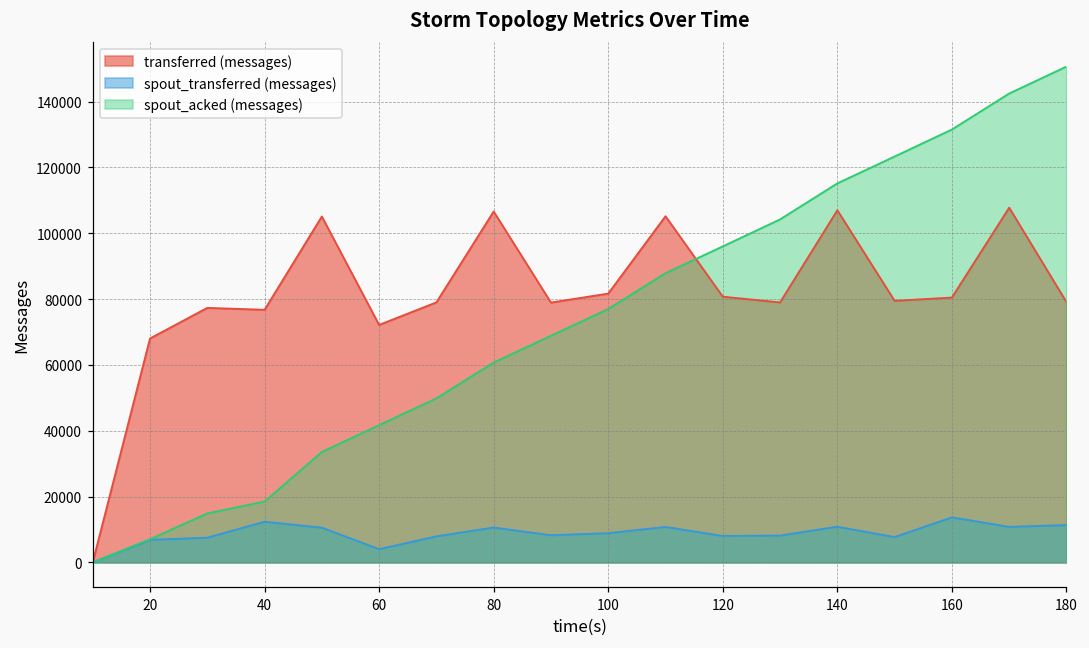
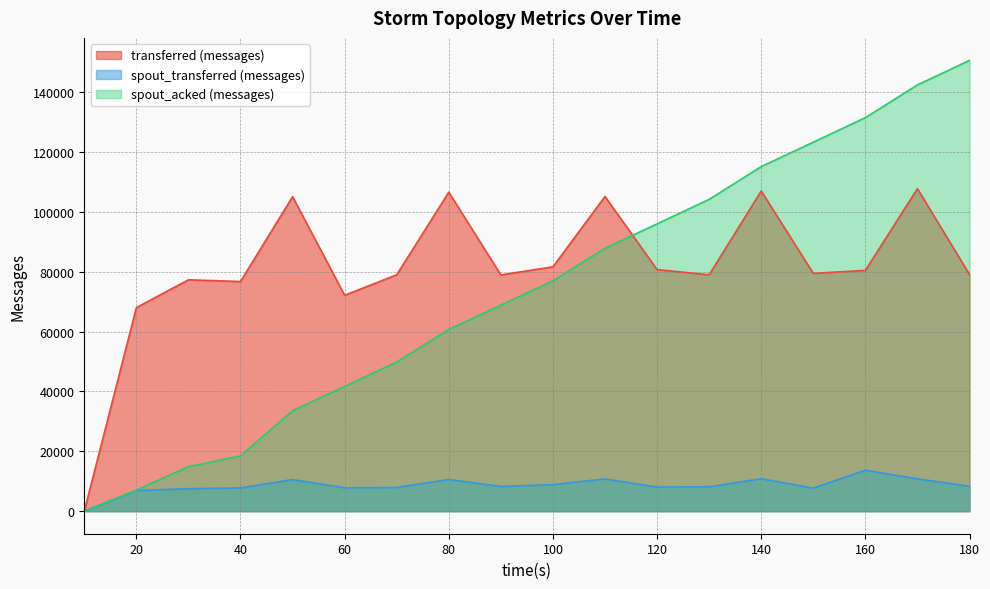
spout_transferred (messages), 40: 12000 -> 8000
spout_transferred (messages), 60: 4000 -> 8000
spout_transferred (messages), 180: 11000 -> 8000
